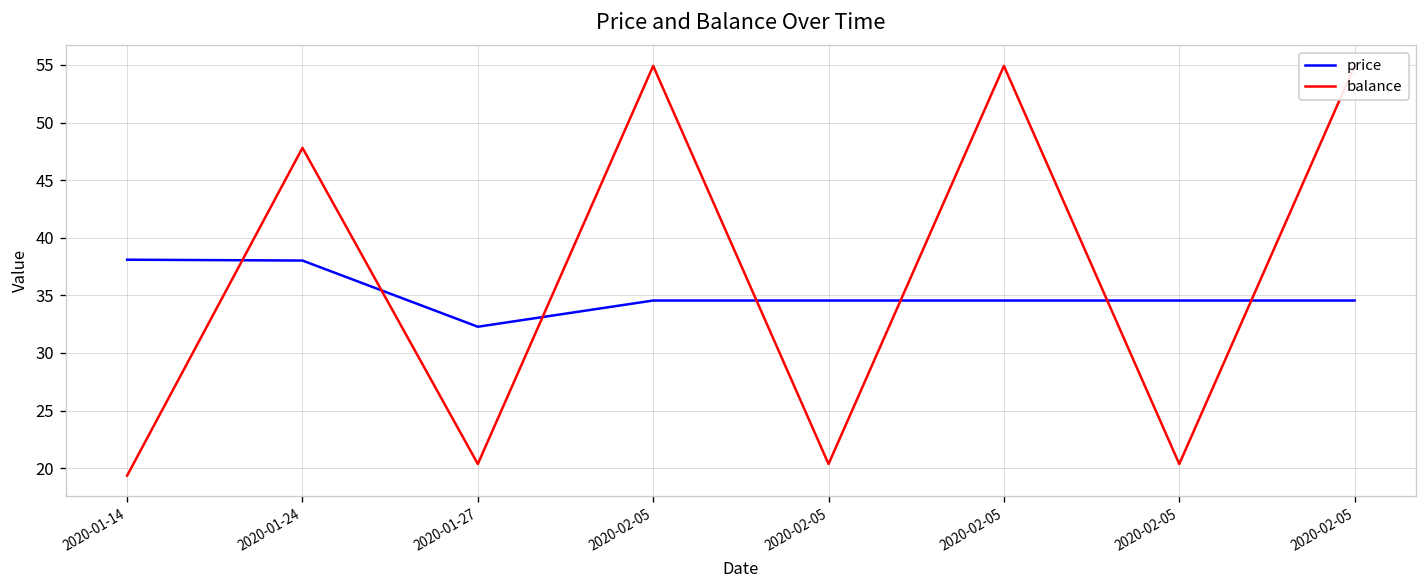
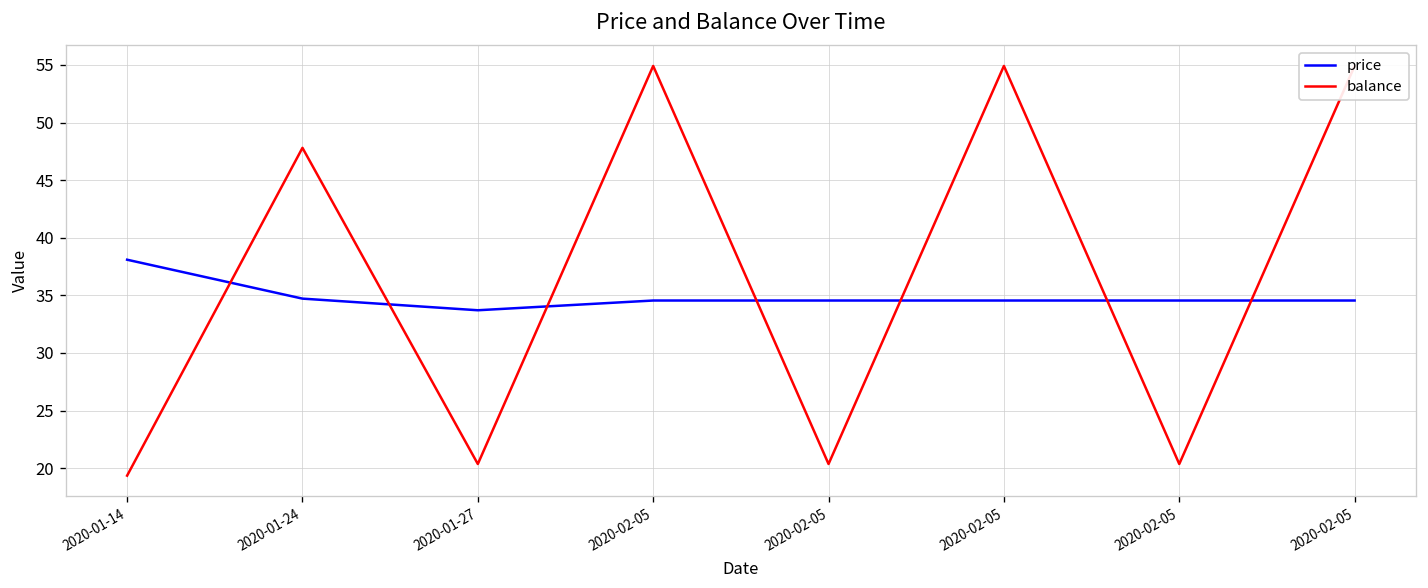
price, 2020-01-24: 38 -> 35
price, 2020-01-27: 32 -> 34
